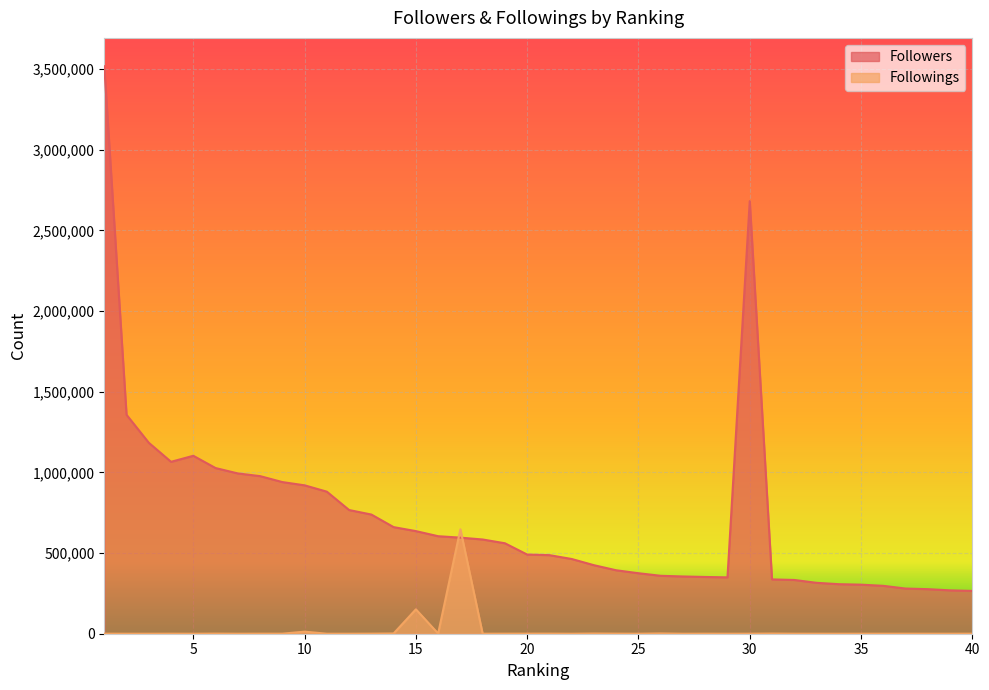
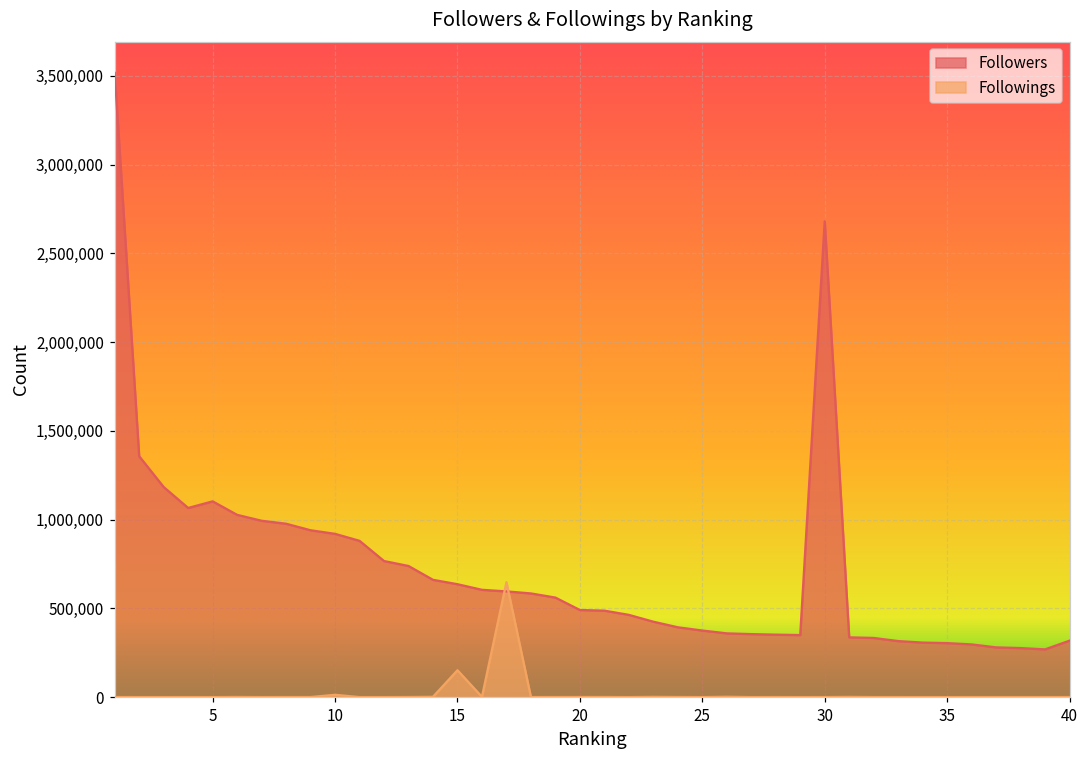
Followers, 40: 270,000 -> 320,000
